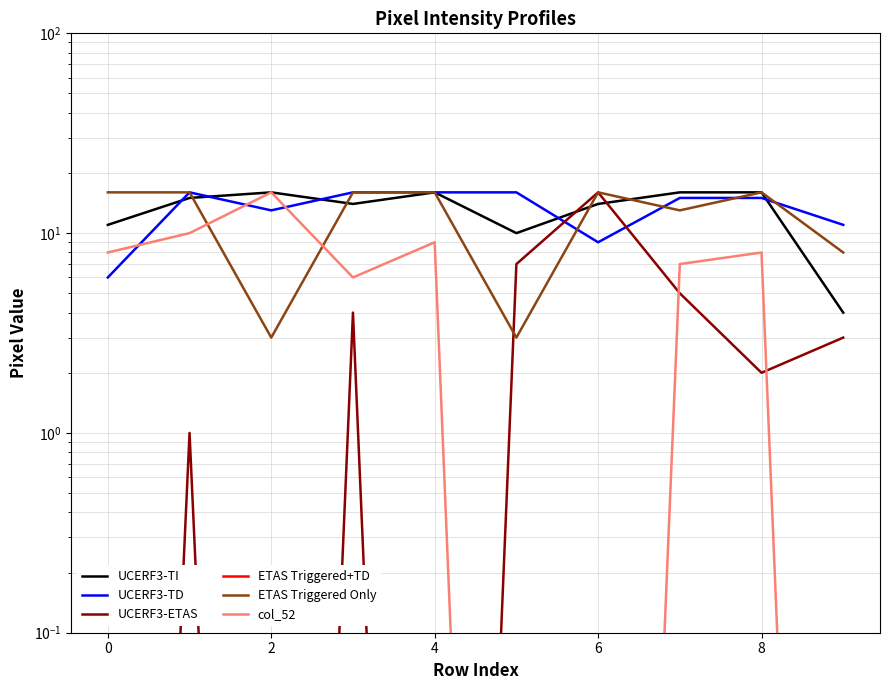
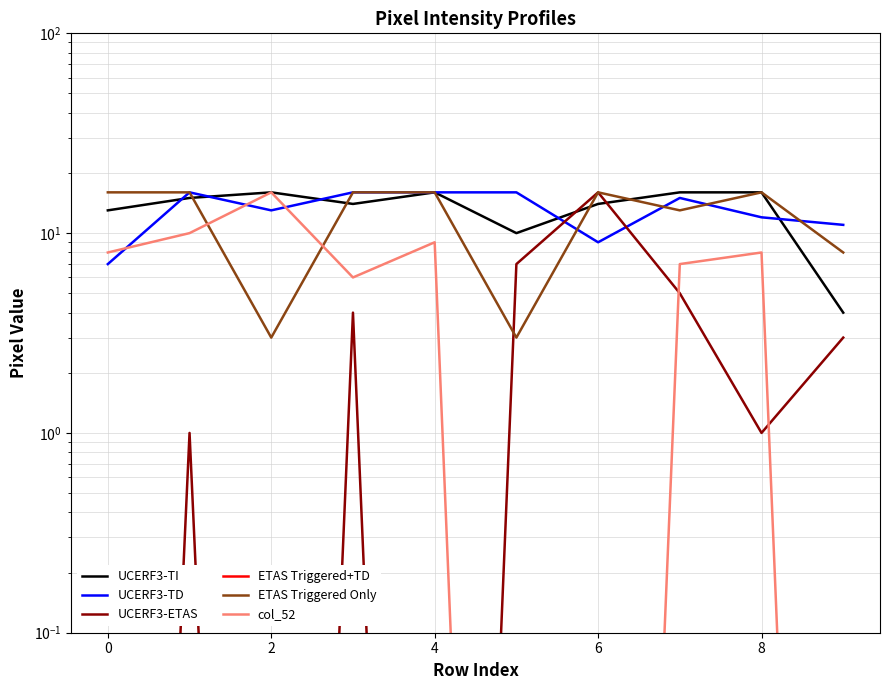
UCERF3-TI, 0: 11 -> 13
UCERF3-TD, 0: 6 -> 7
UCERF3-TD, 8: 15 -> 12
UCERF3-ETAS, 8: 2.0 -> 1.0
